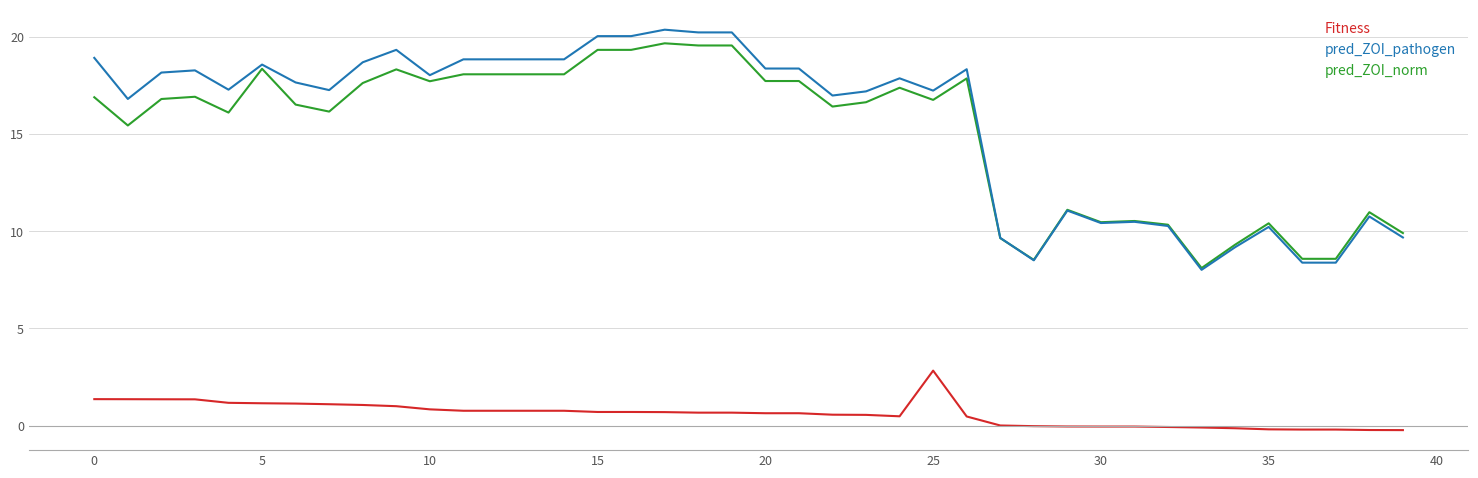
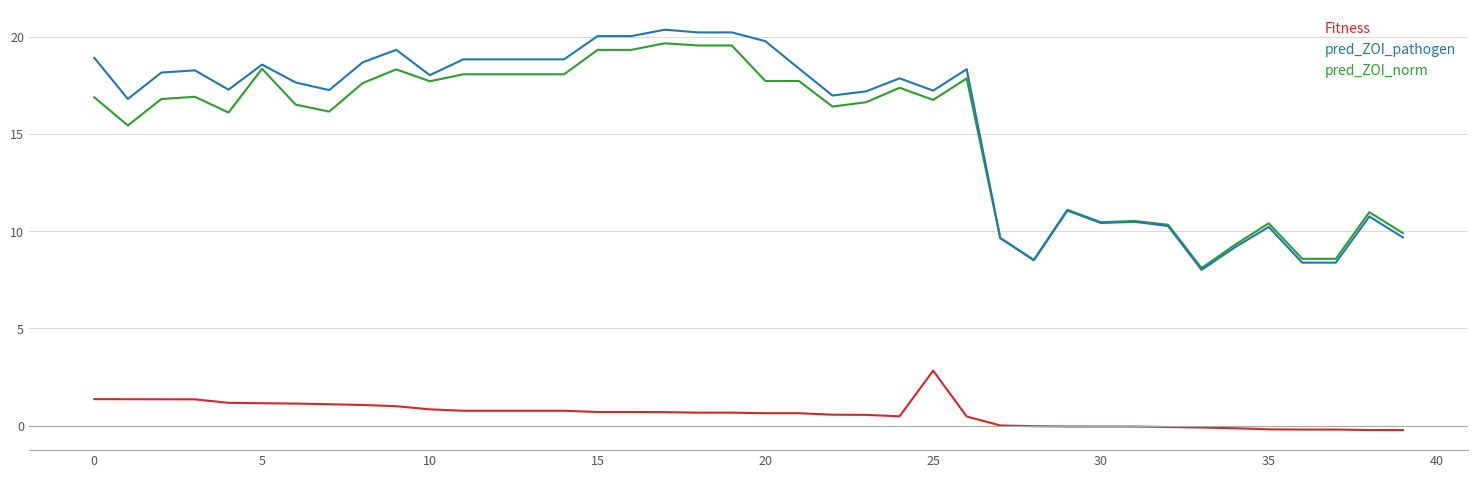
pred_ZOI_pathogen, 20: 18.4 -> 19.8
